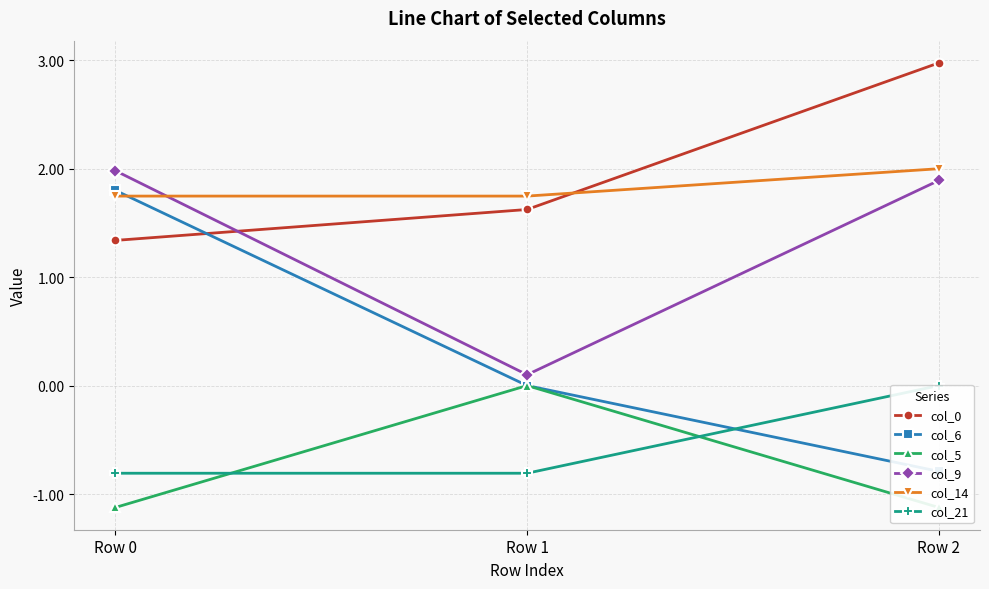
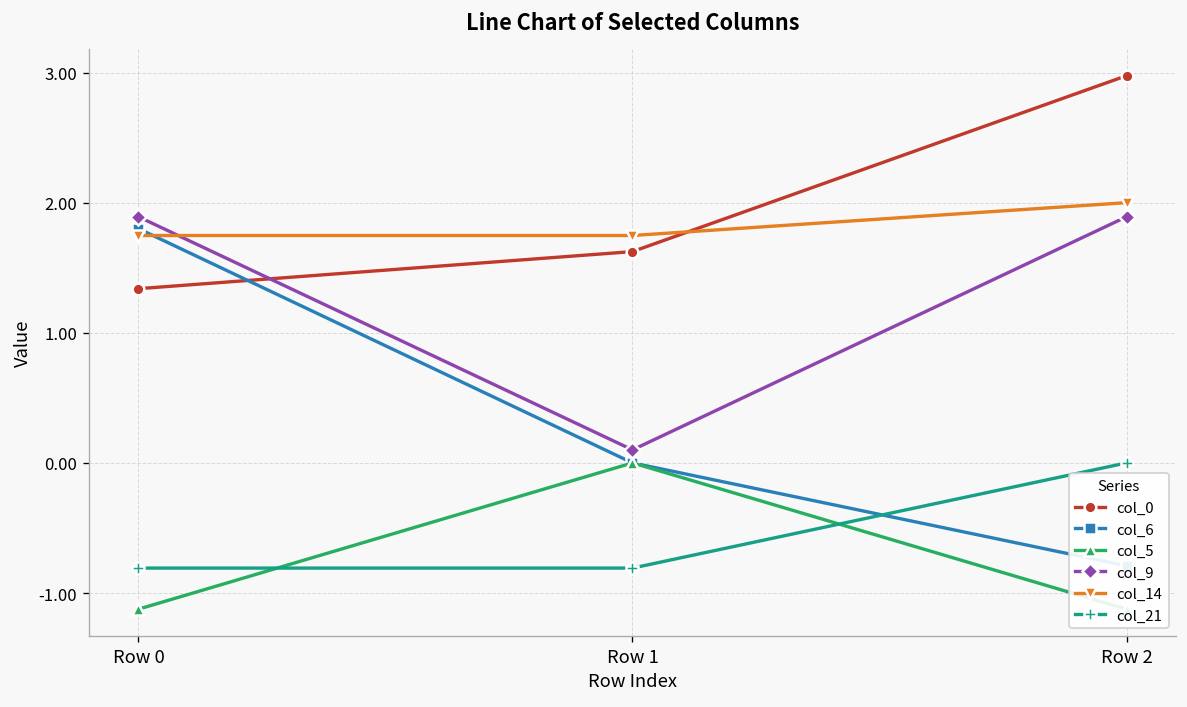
col_9, Row 0: 1.98 -> 1.89
